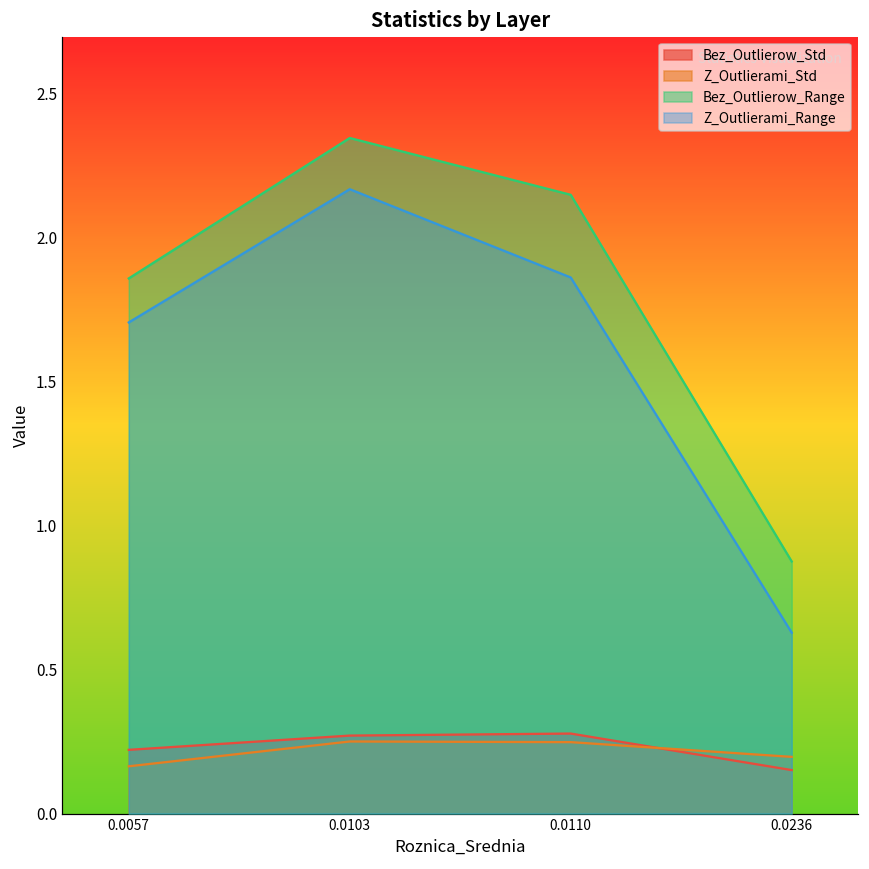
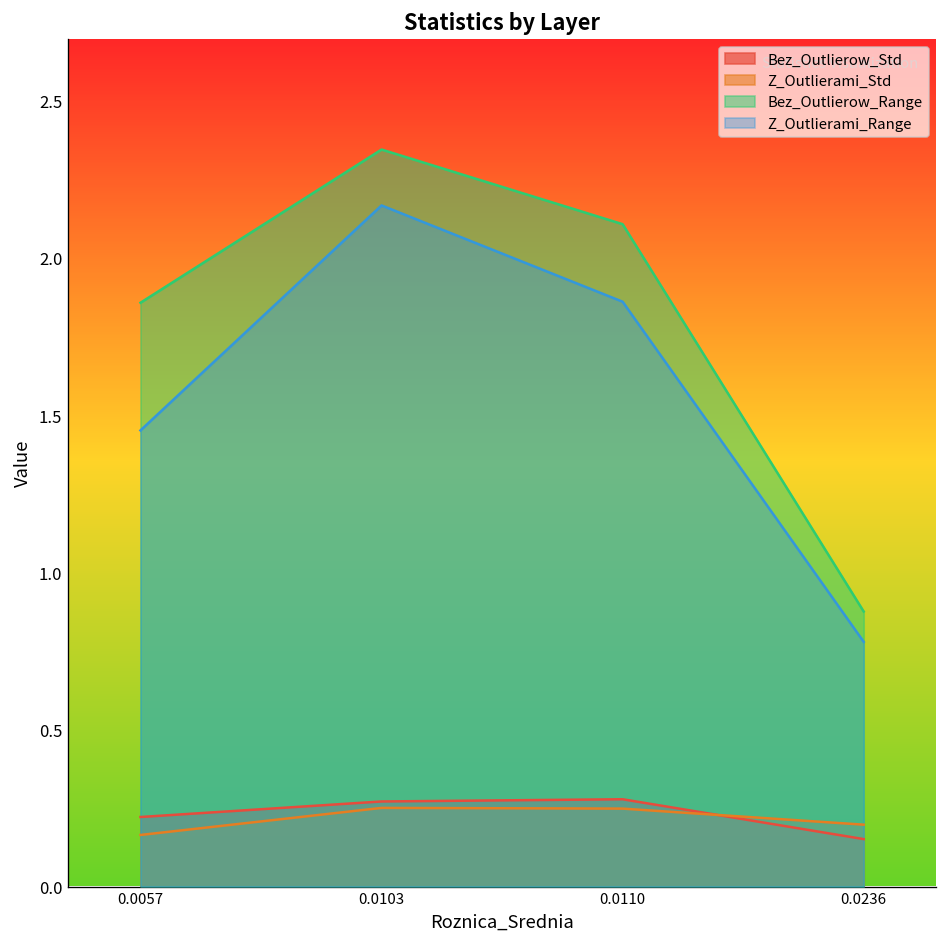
Z_Outlierami_Range, 0.0057: 1.70 -> 1.45
Bez_Outlierow_Range, 0.0110: 2.15 -> 2.11
Z_Outlierami_Range, 0.0236: 0.63 -> 0.78
